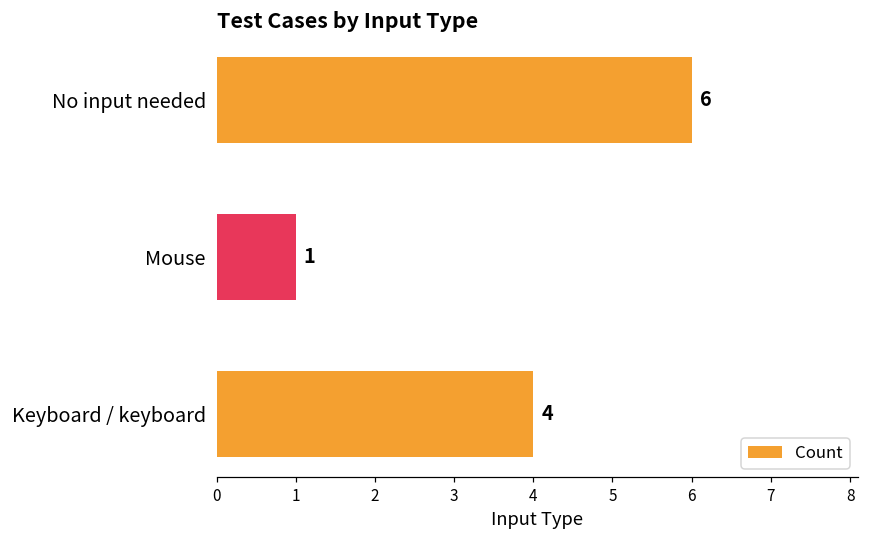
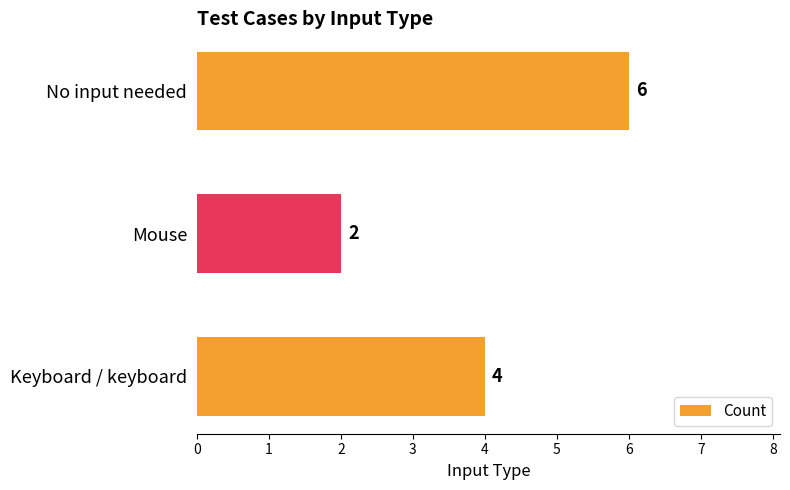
Mouse: 1 -> 2
